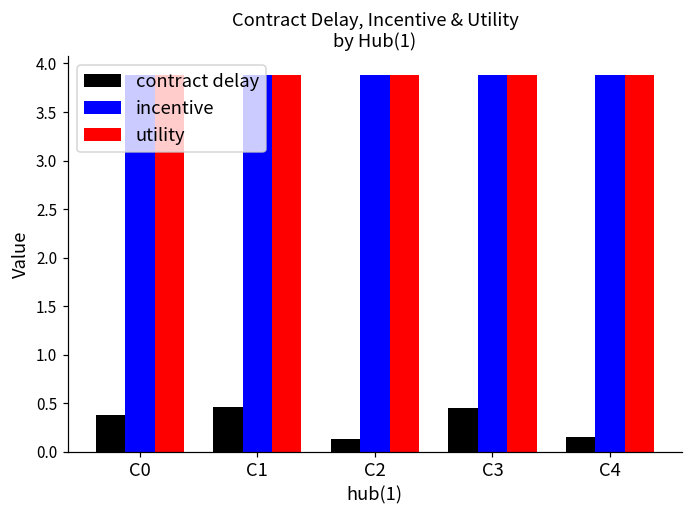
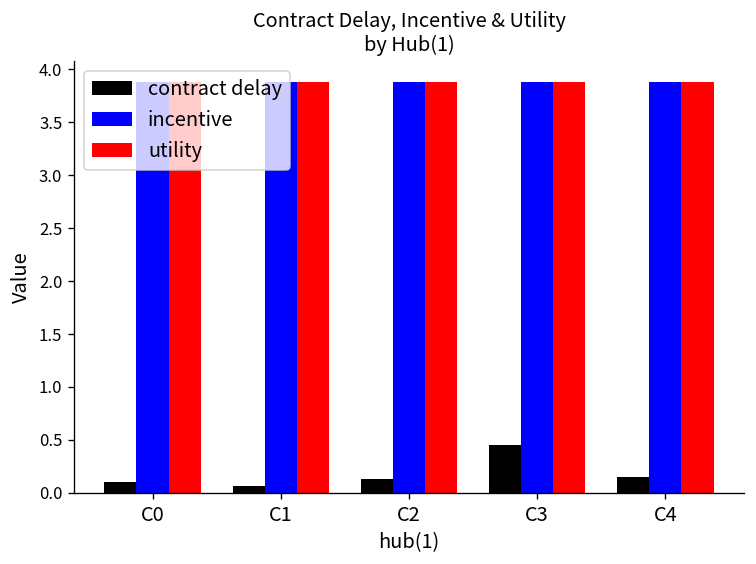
contract delay, C0: 0.4 -> 0.1
contract delay, C1: 0.5 -> 0.1
